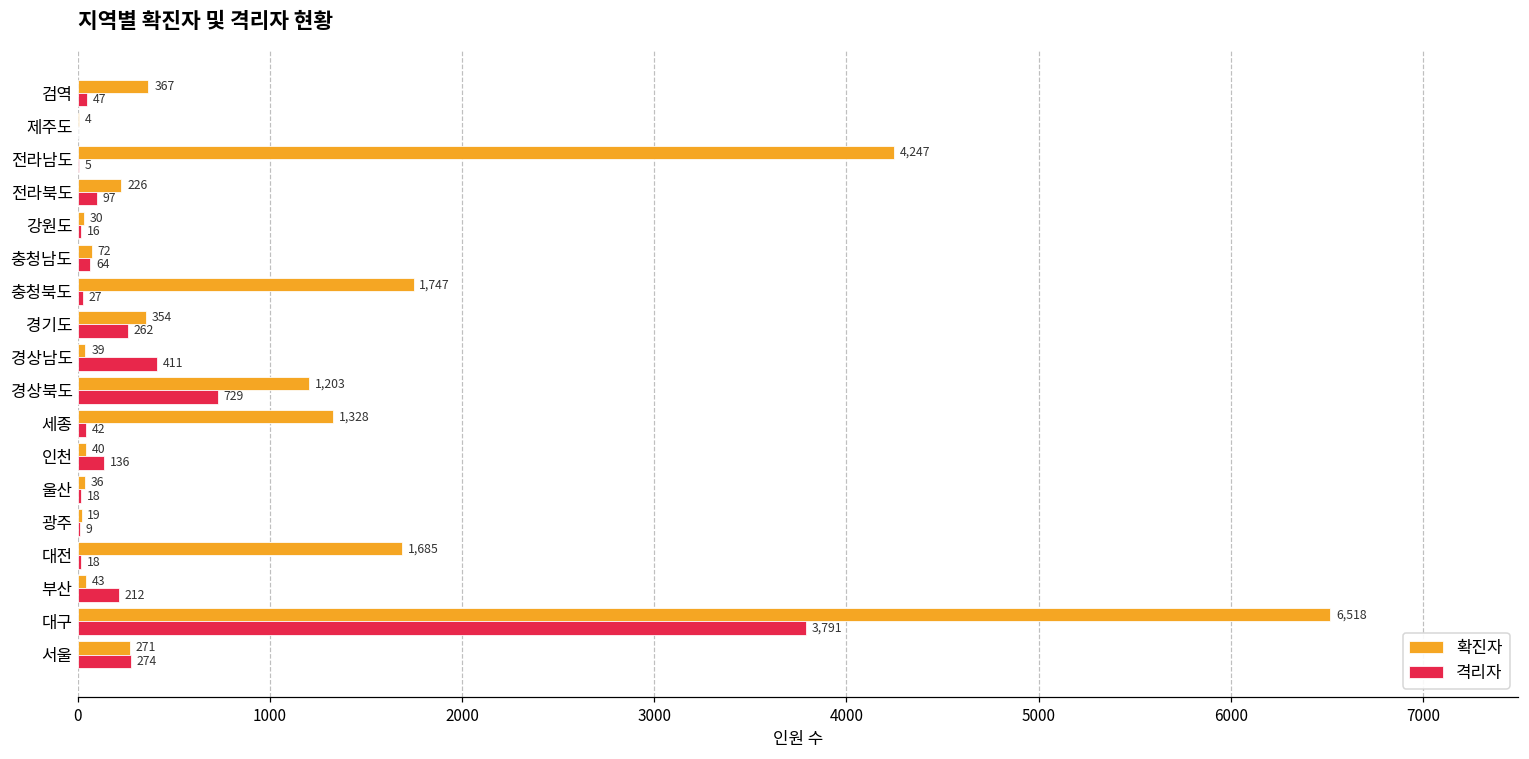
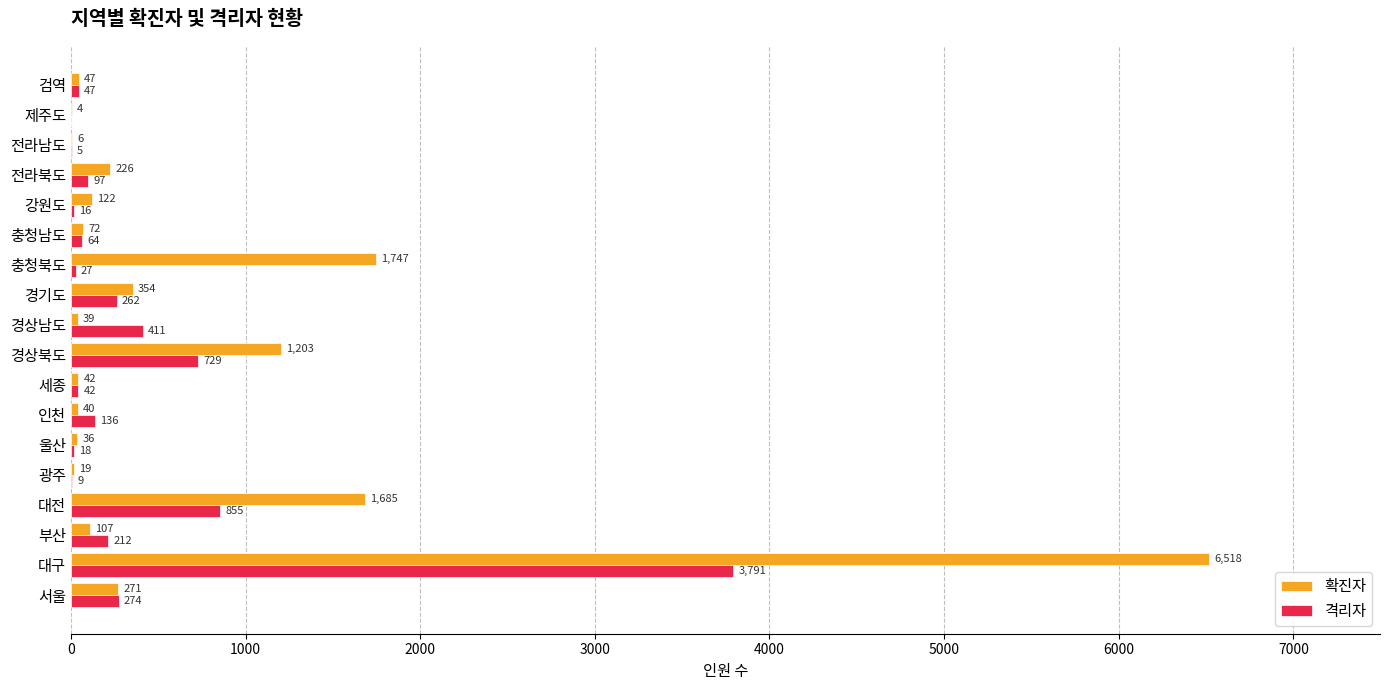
확진자, 검역: 367 -> 47
확진자, 전라남도: 4,247 -> 6
확진자, 강원도: 30 -> 122
확진자, 세종: 1,328 -> 42
격리자, 대전: 18 -> 855
확진자, 부산: 43 -> 107
